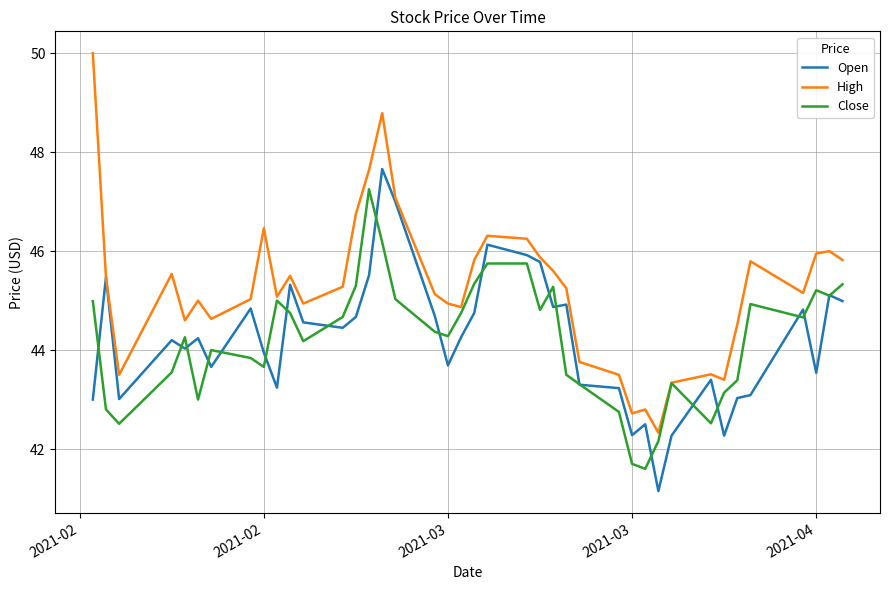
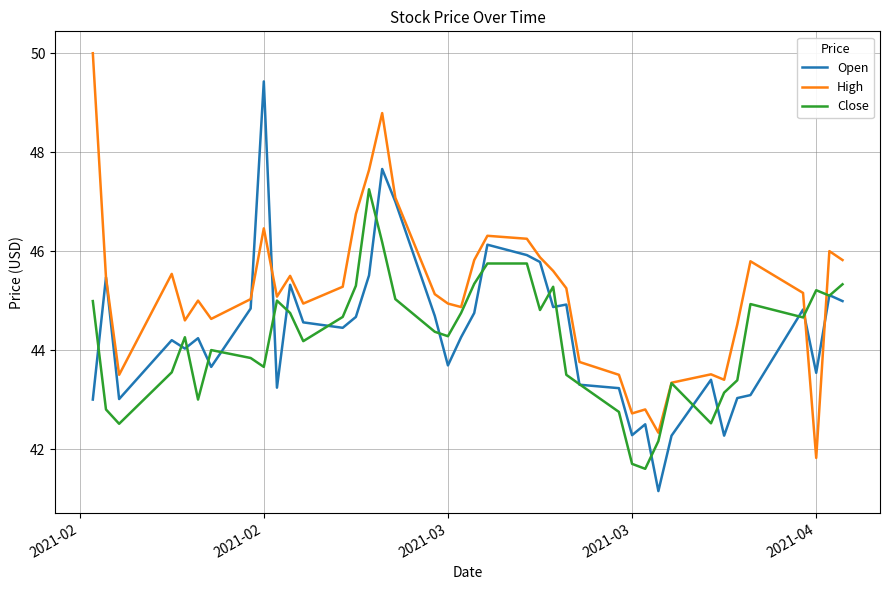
Open, 2021-02: 44.0 -> 49.4
High, 2021-04: 46.0 -> 41.8
